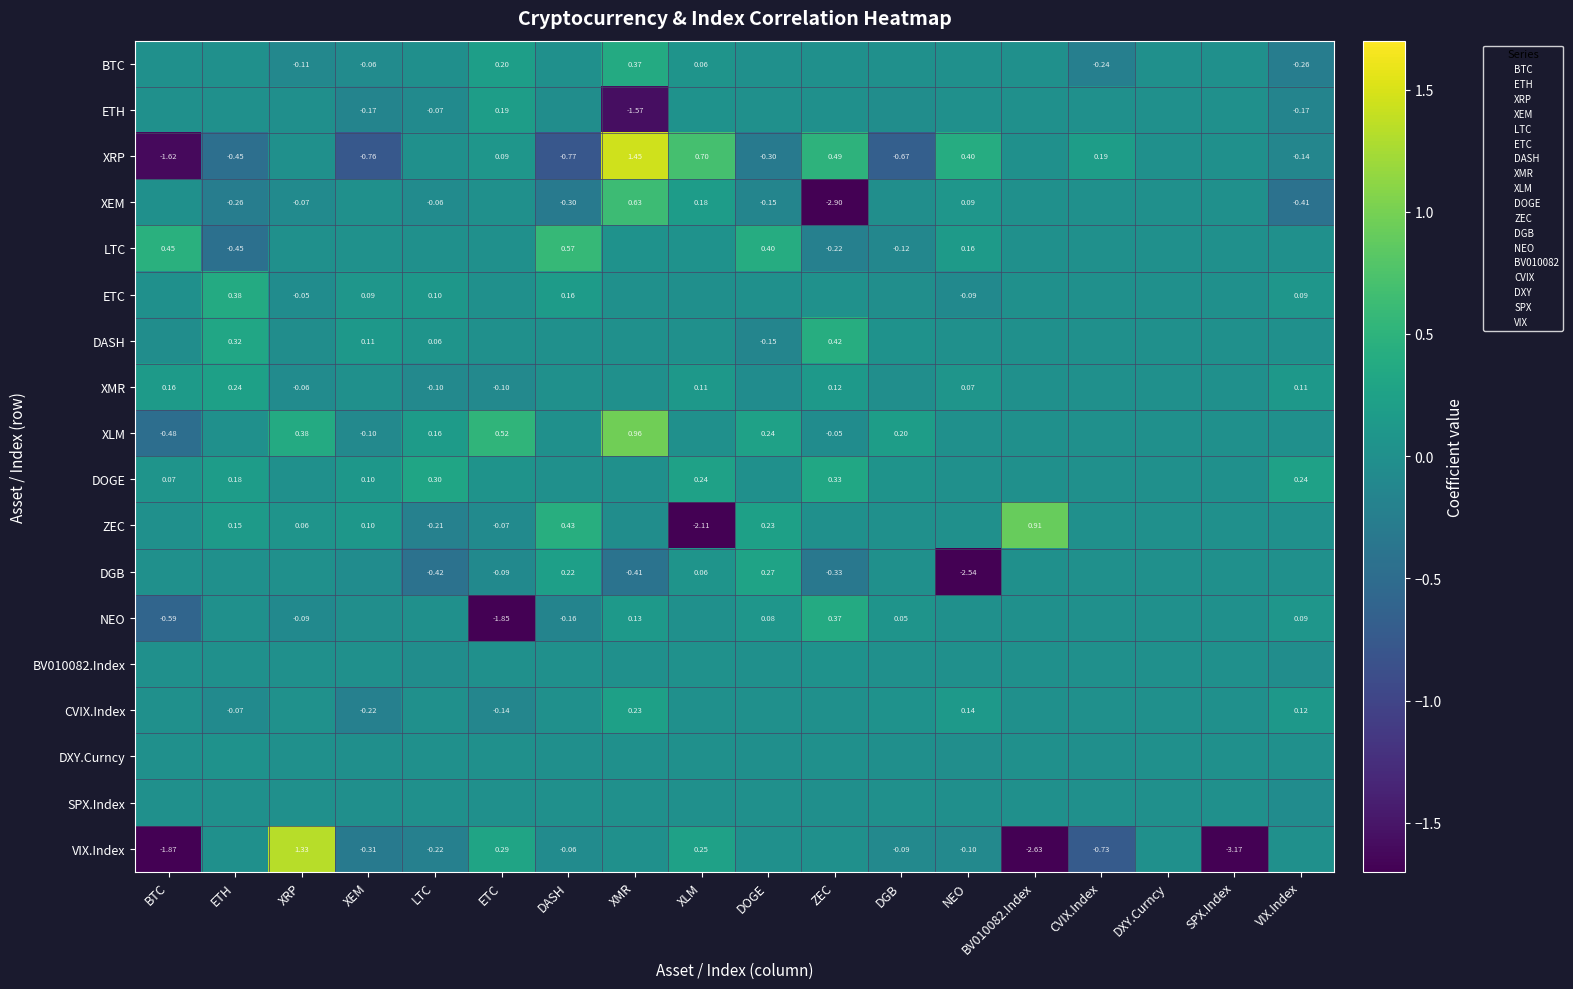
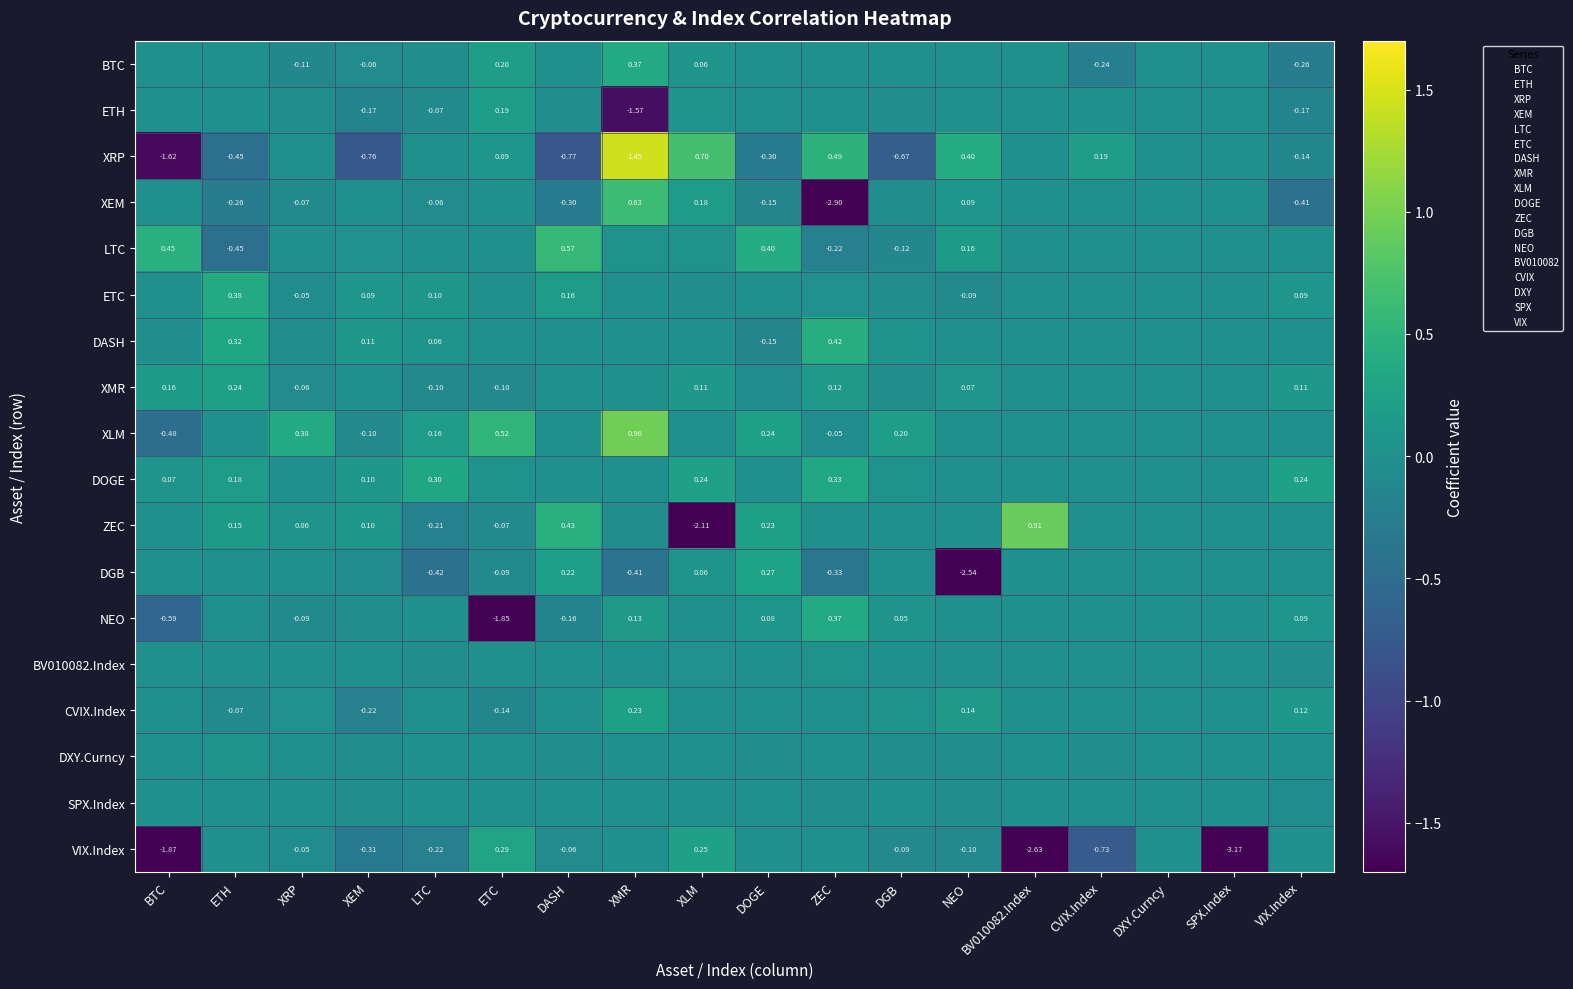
VIX.Index, XRP: 1.33 -> -0.05
